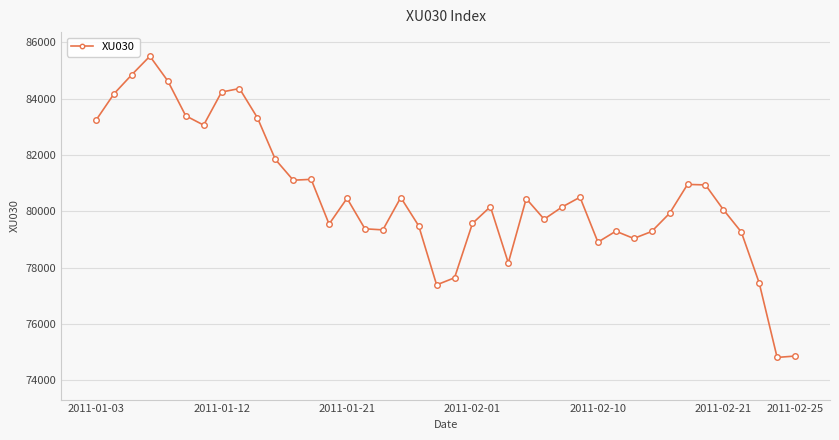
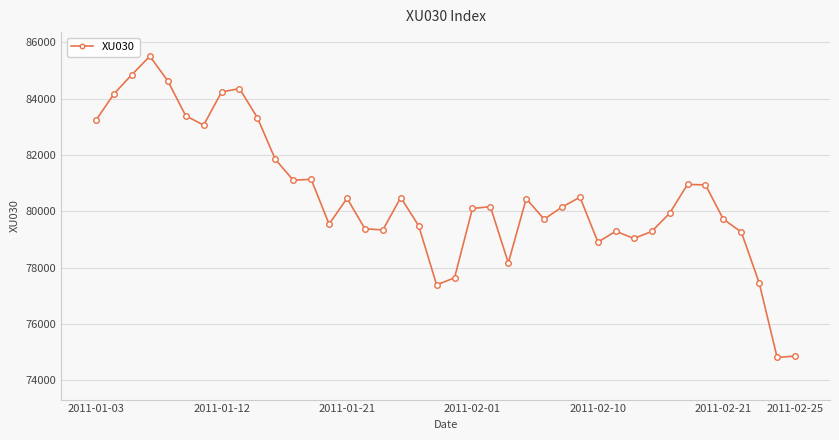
2011-02-01: 79600 -> 80100
2011-02-21: 80100 -> 79700
